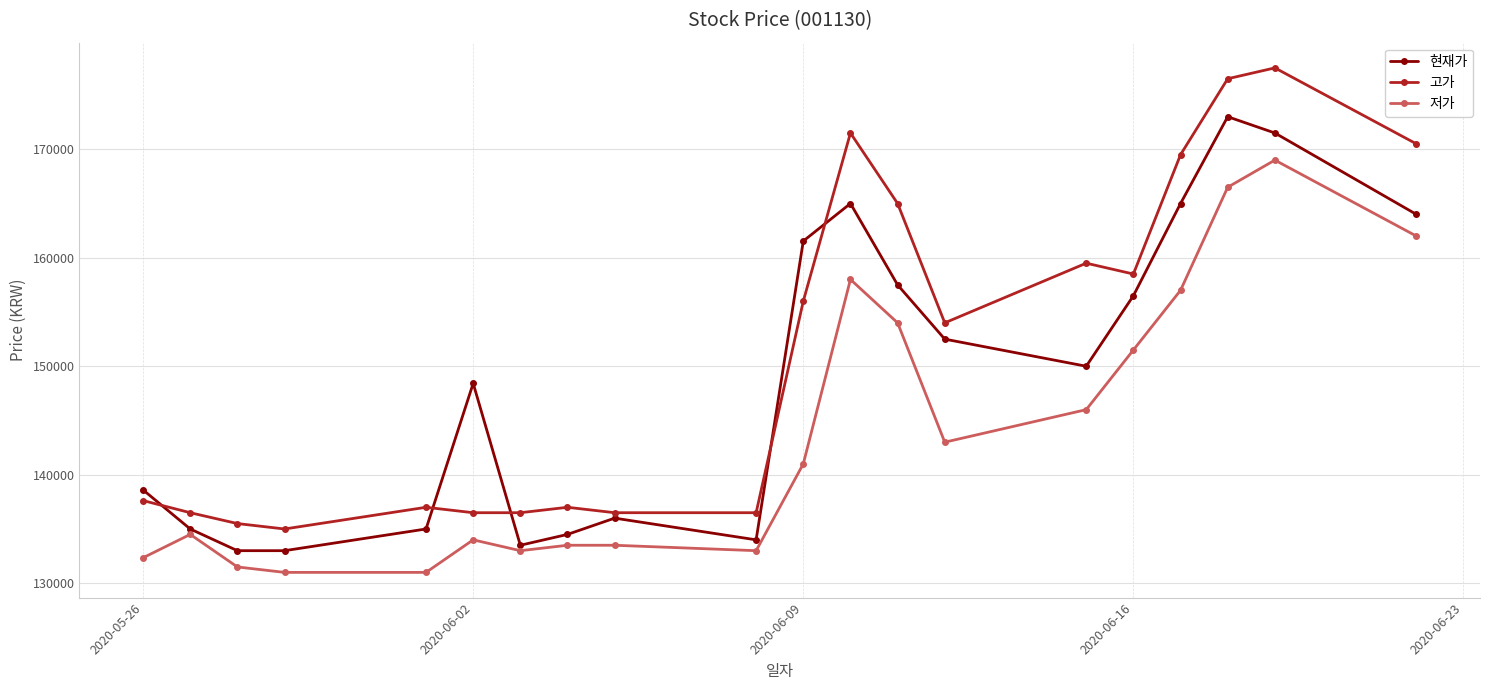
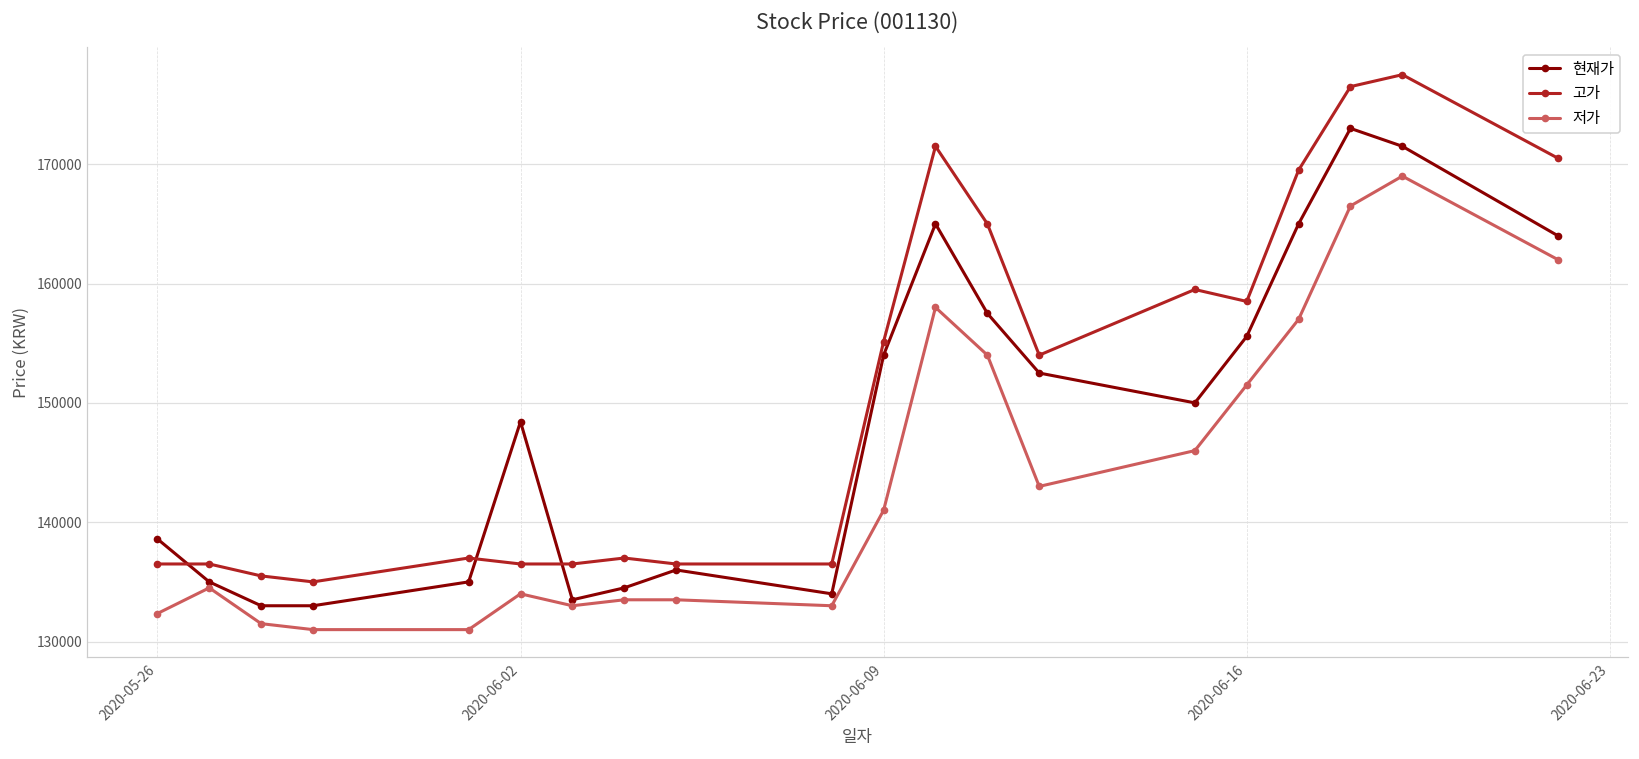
고가, 2020-05-26: 137600 -> 136500
현재가, 2020-06-09: 161500 -> 154000
고가, 2020-06-09: 156000 -> 155100
현재가, 2020-06-16: 156500 -> 155600
